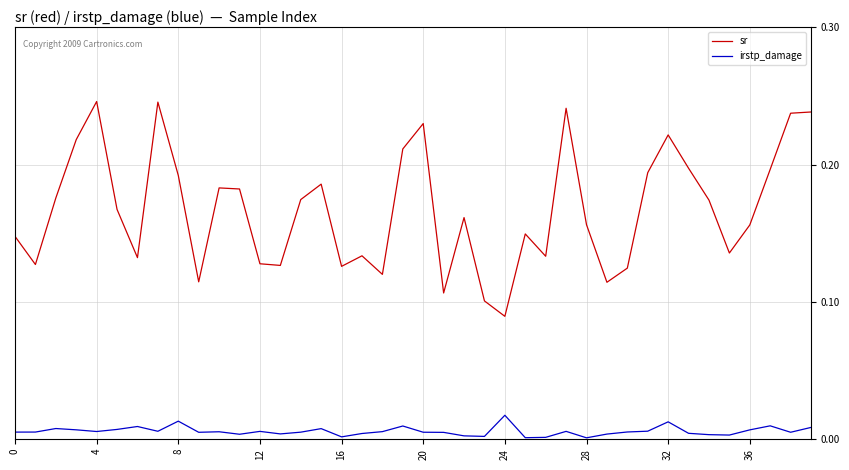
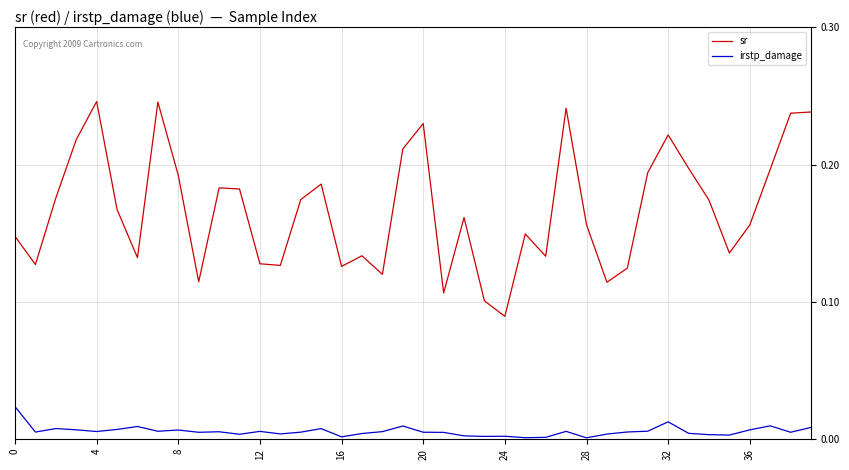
irstp_damage, 0: 0.005 -> 0.024
irstp_damage, 8: 0.013 -> 0.007
irstp_damage, 24: 0.017 -> 0.002
